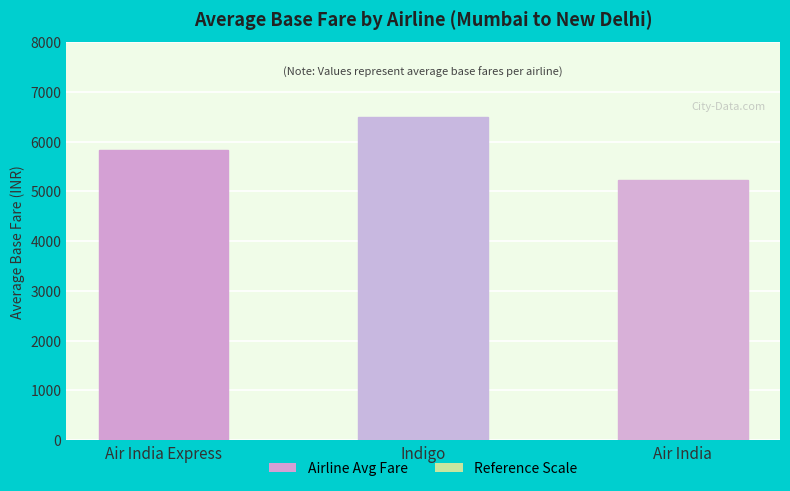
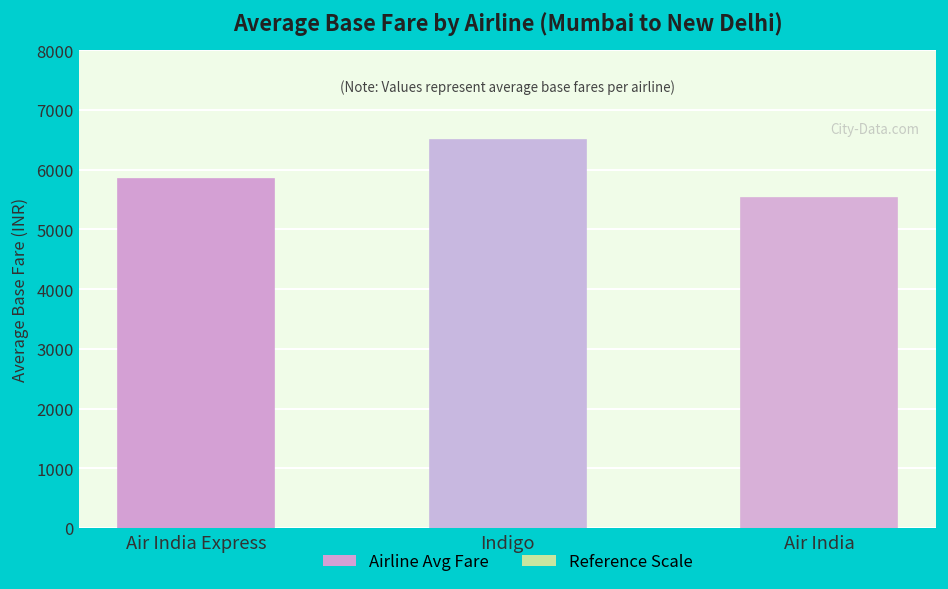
Air India: 5200 -> 5500
